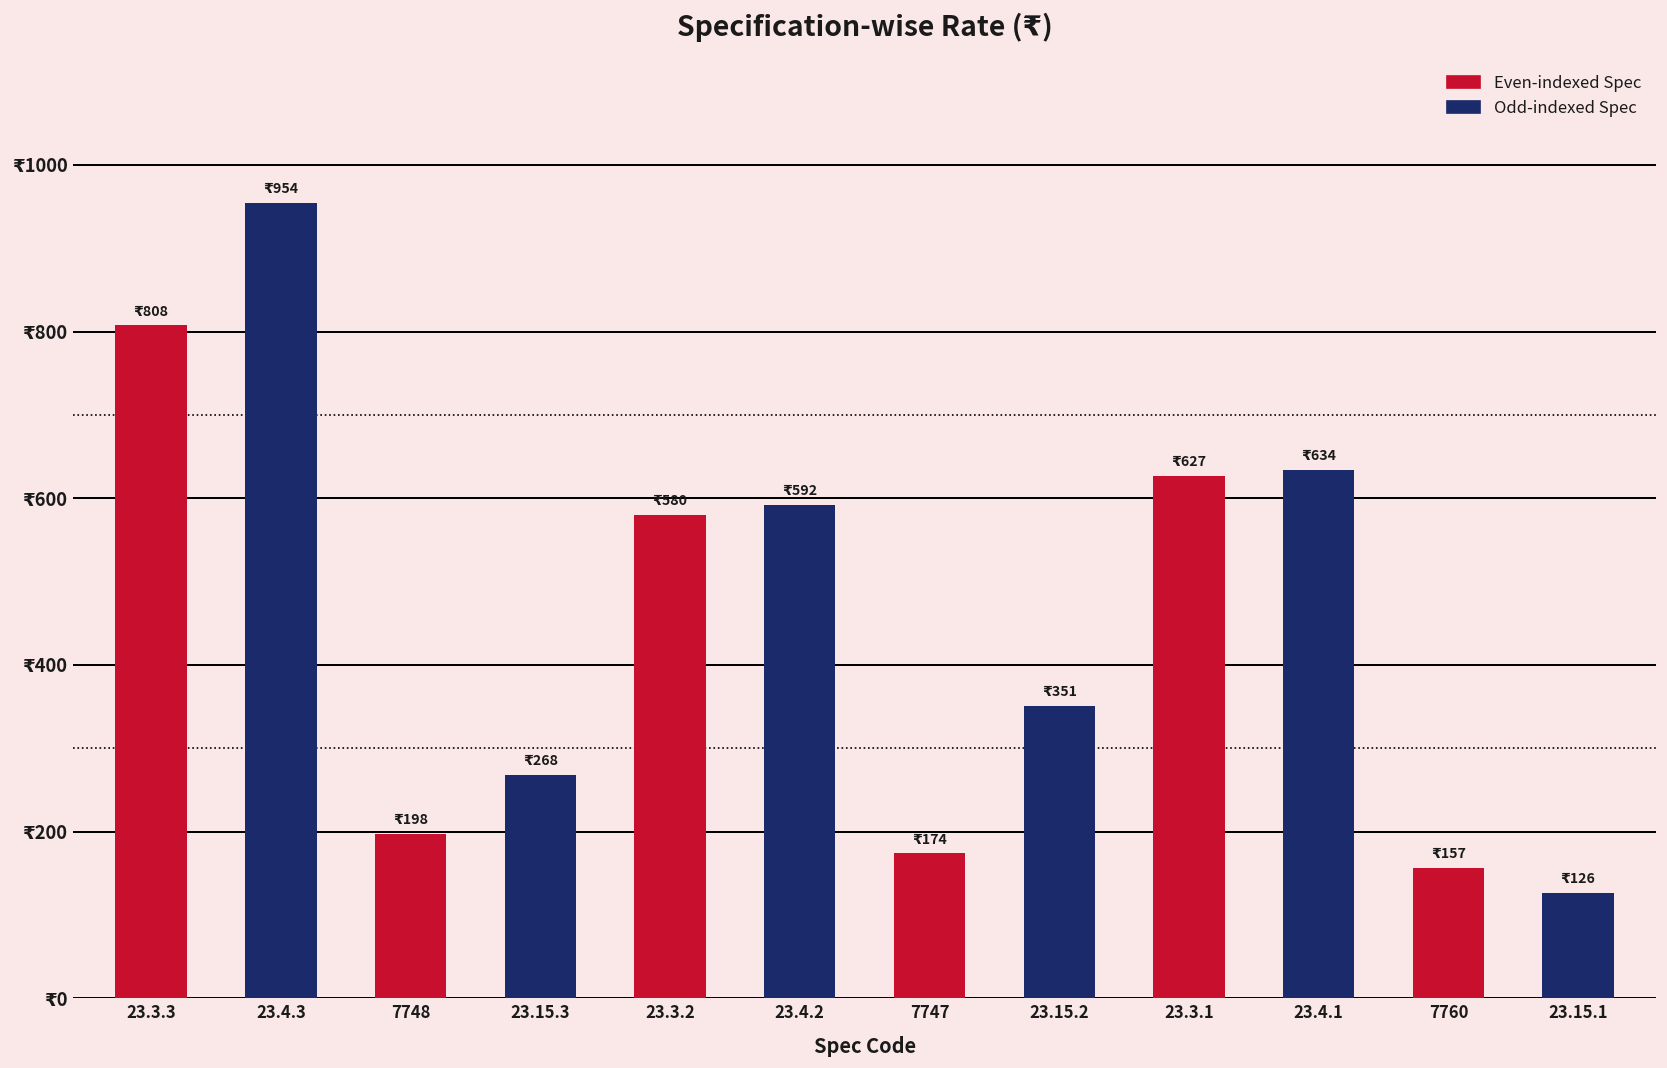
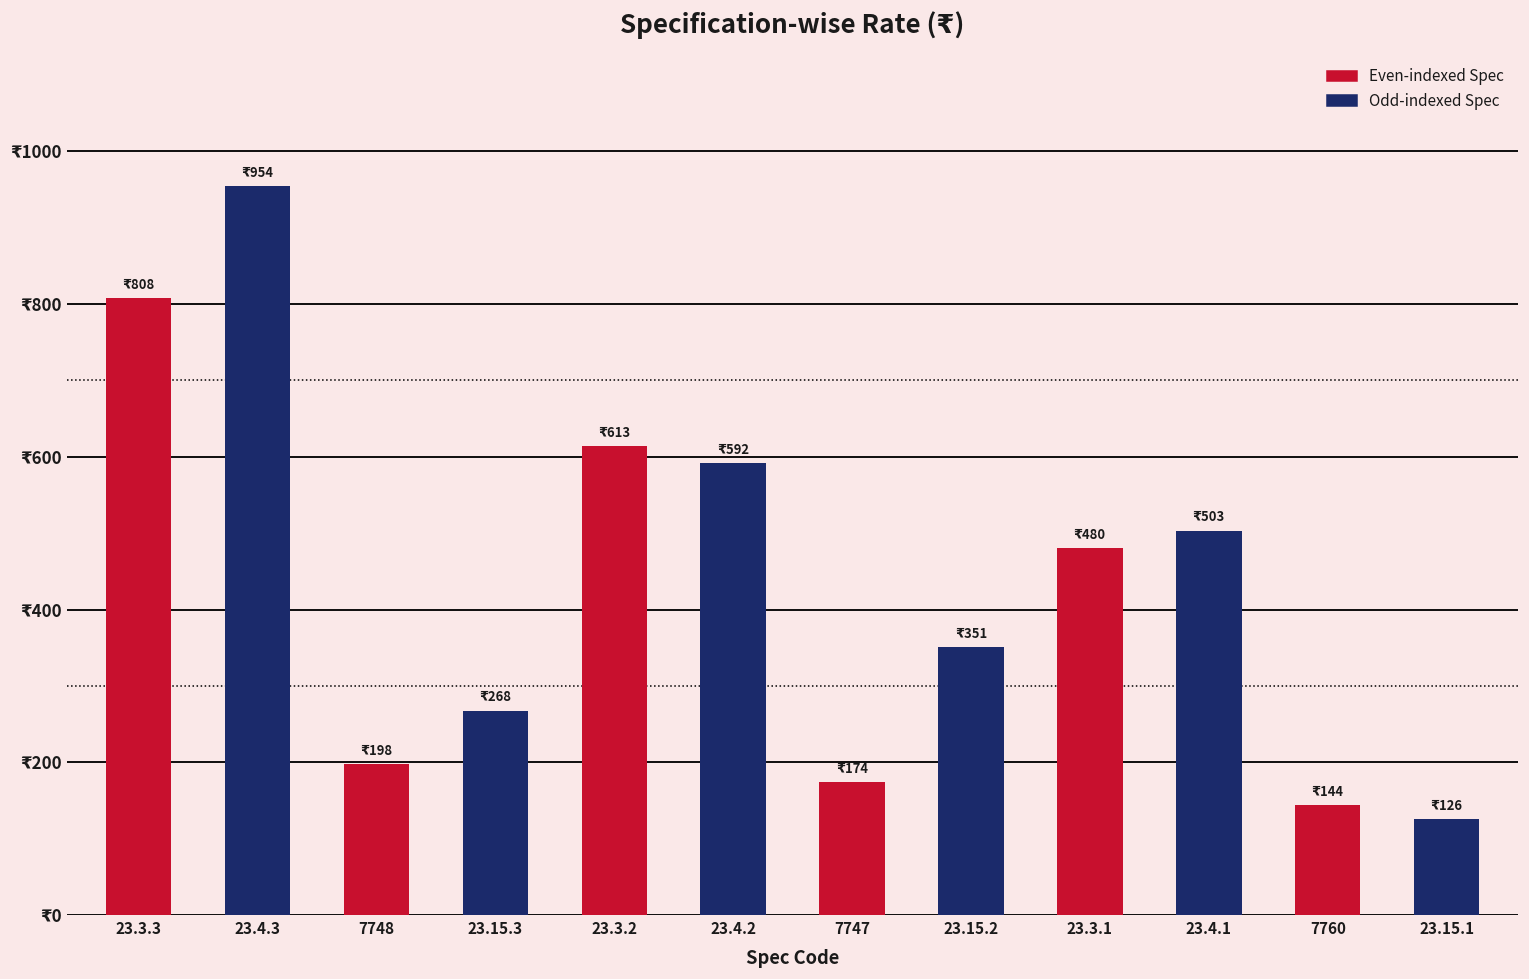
23.3.2: 580 -> 613
23.3.1: 627 -> 480
23.4.1: 634 -> 503
7760: 157 -> 144
